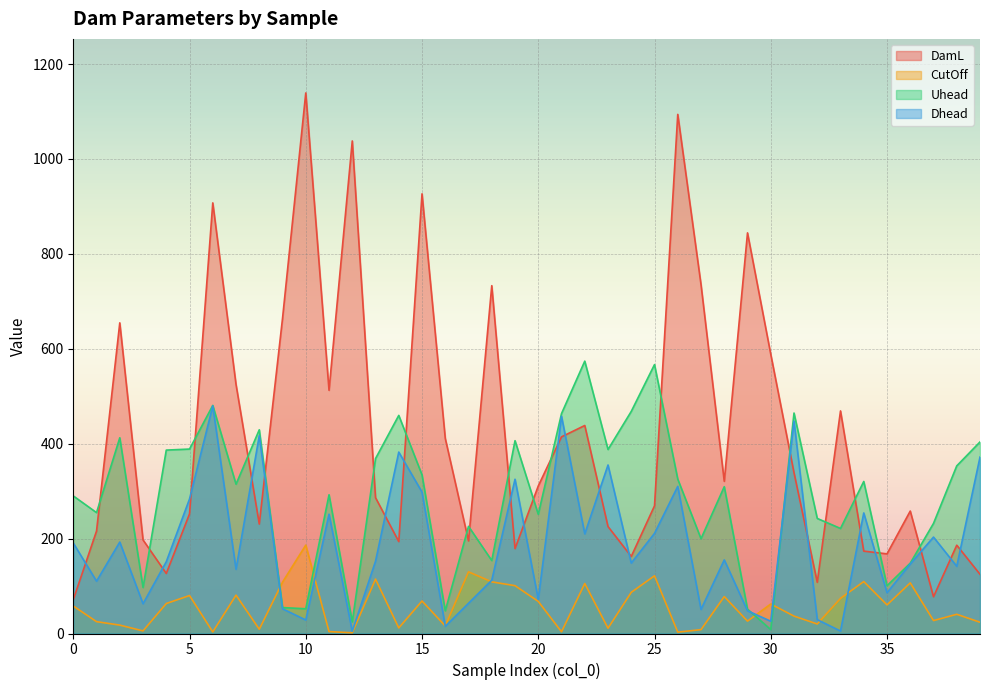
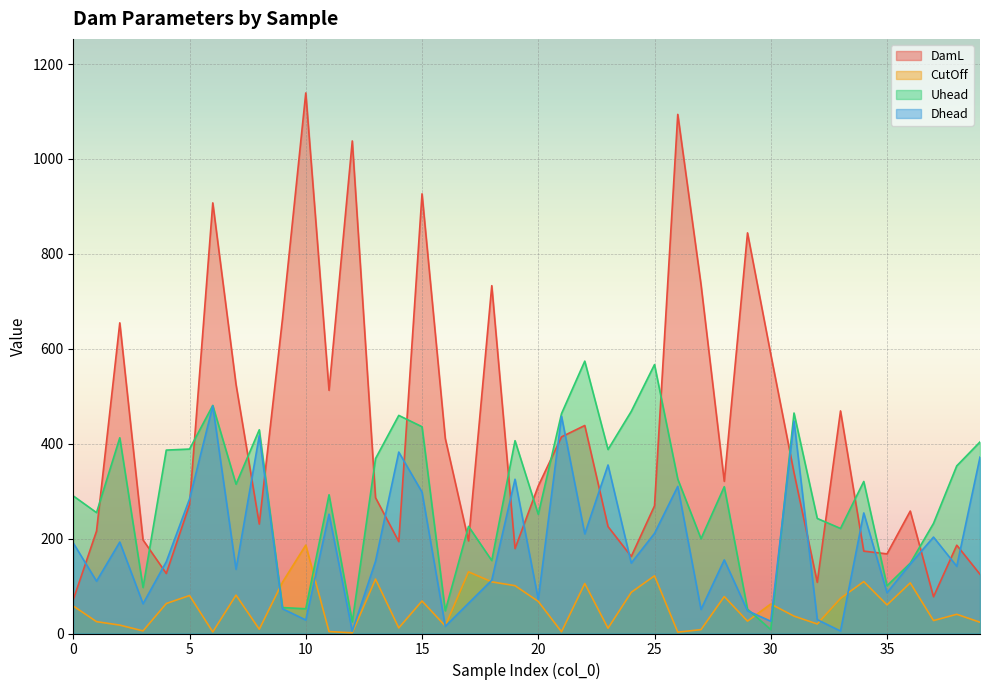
DamL, 5: 250 -> 270
Uhead, 15: 330 -> 440
